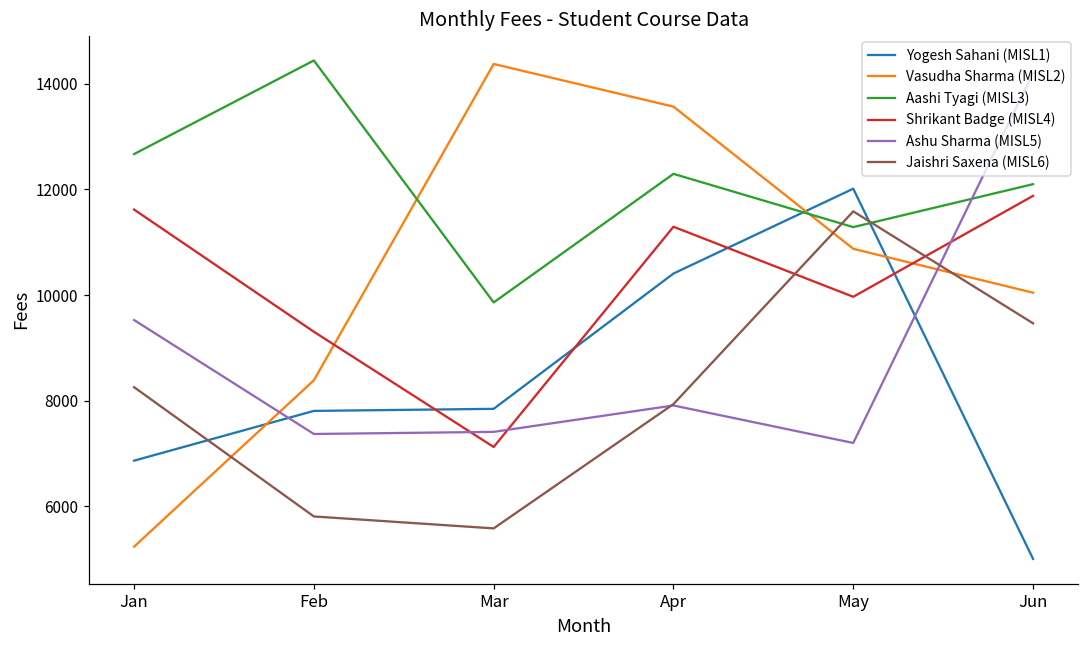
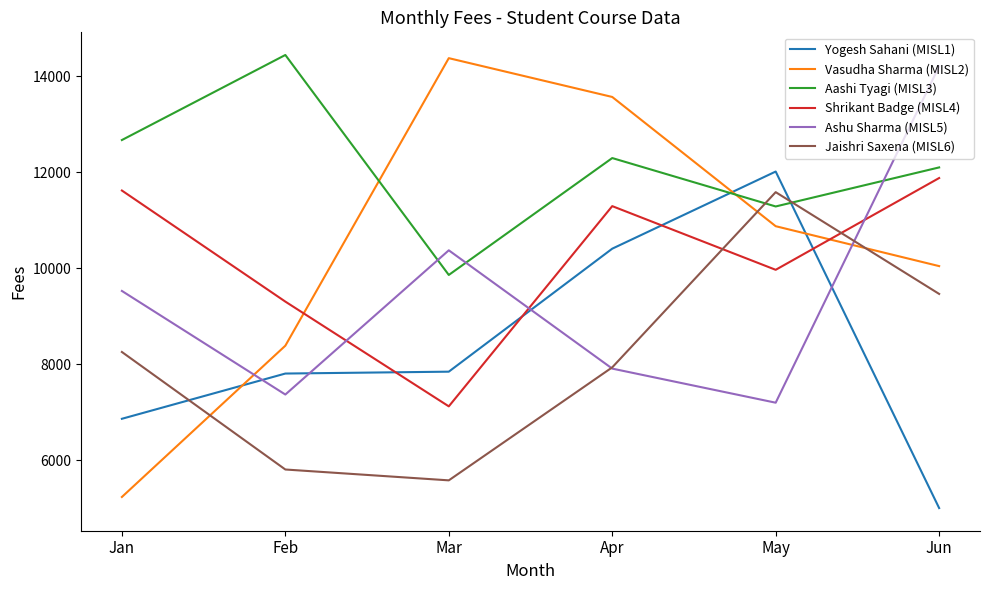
Ashu Sharma (MISL5), Mar: 7400 -> 10400
